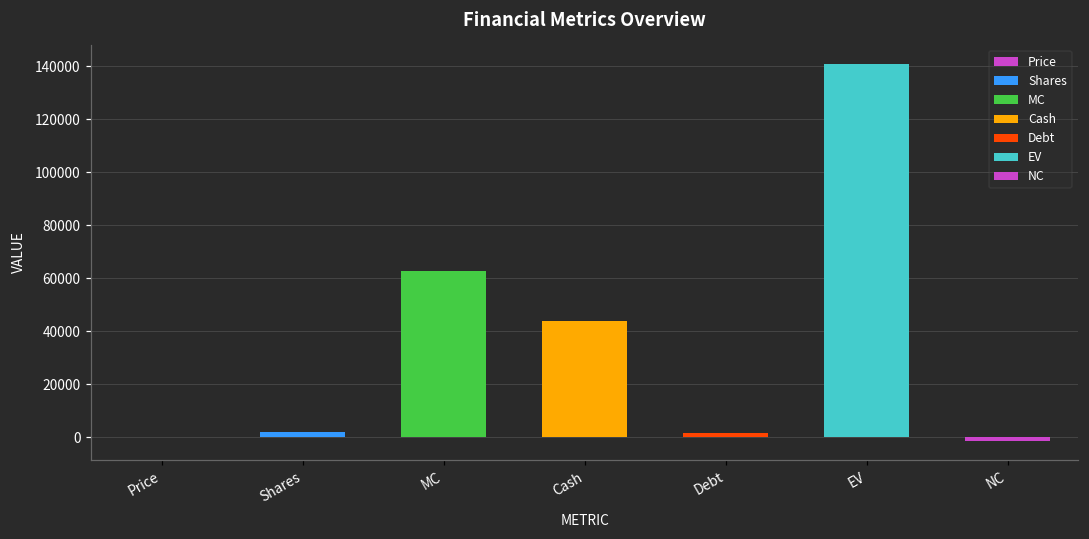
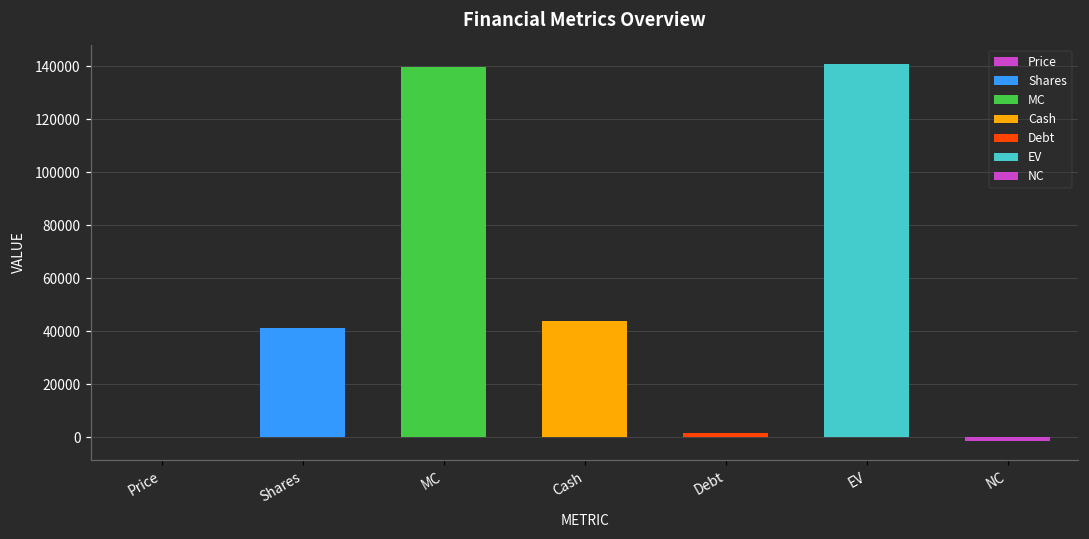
Shares: 2000 -> 41000
MC: 63000 -> 140000
